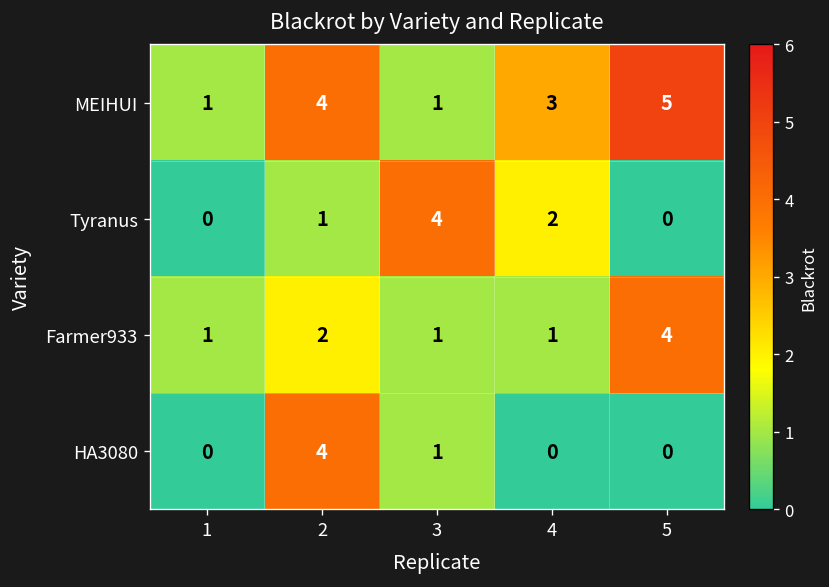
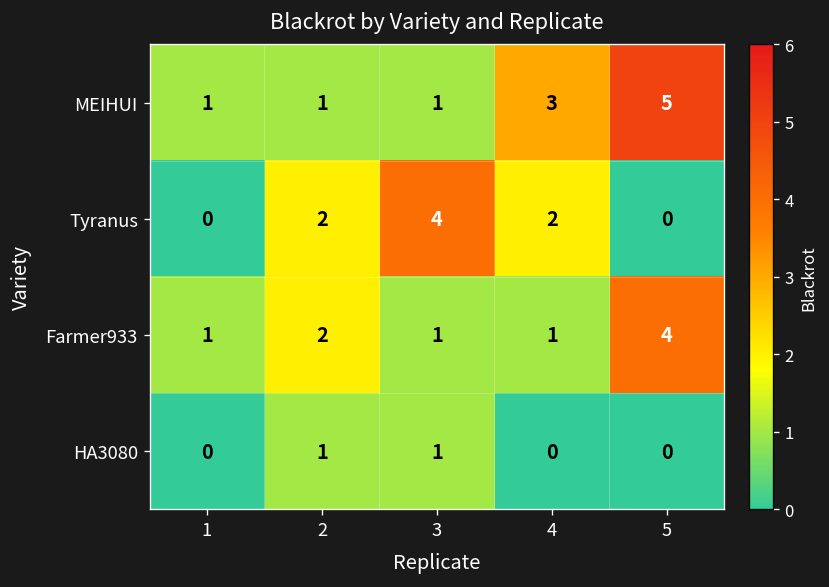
MEIHUI, 2: 4 -> 1
Tyranus, 2: 1 -> 2
HA3080, 2: 4 -> 1
